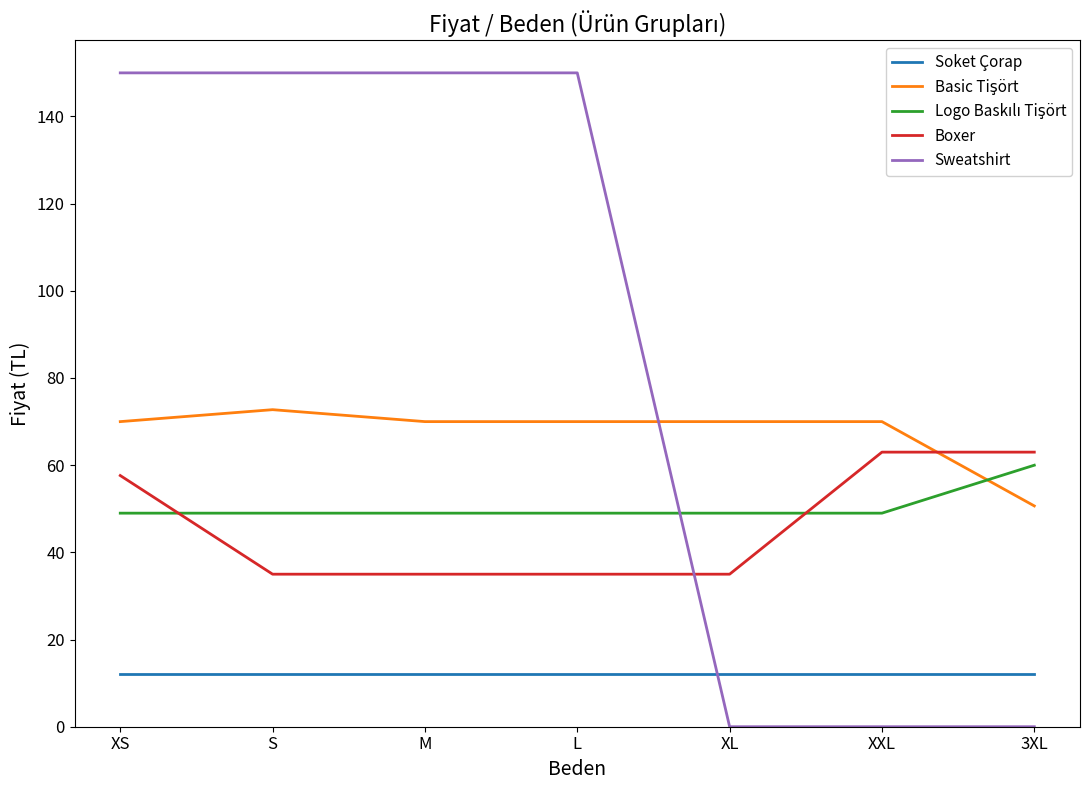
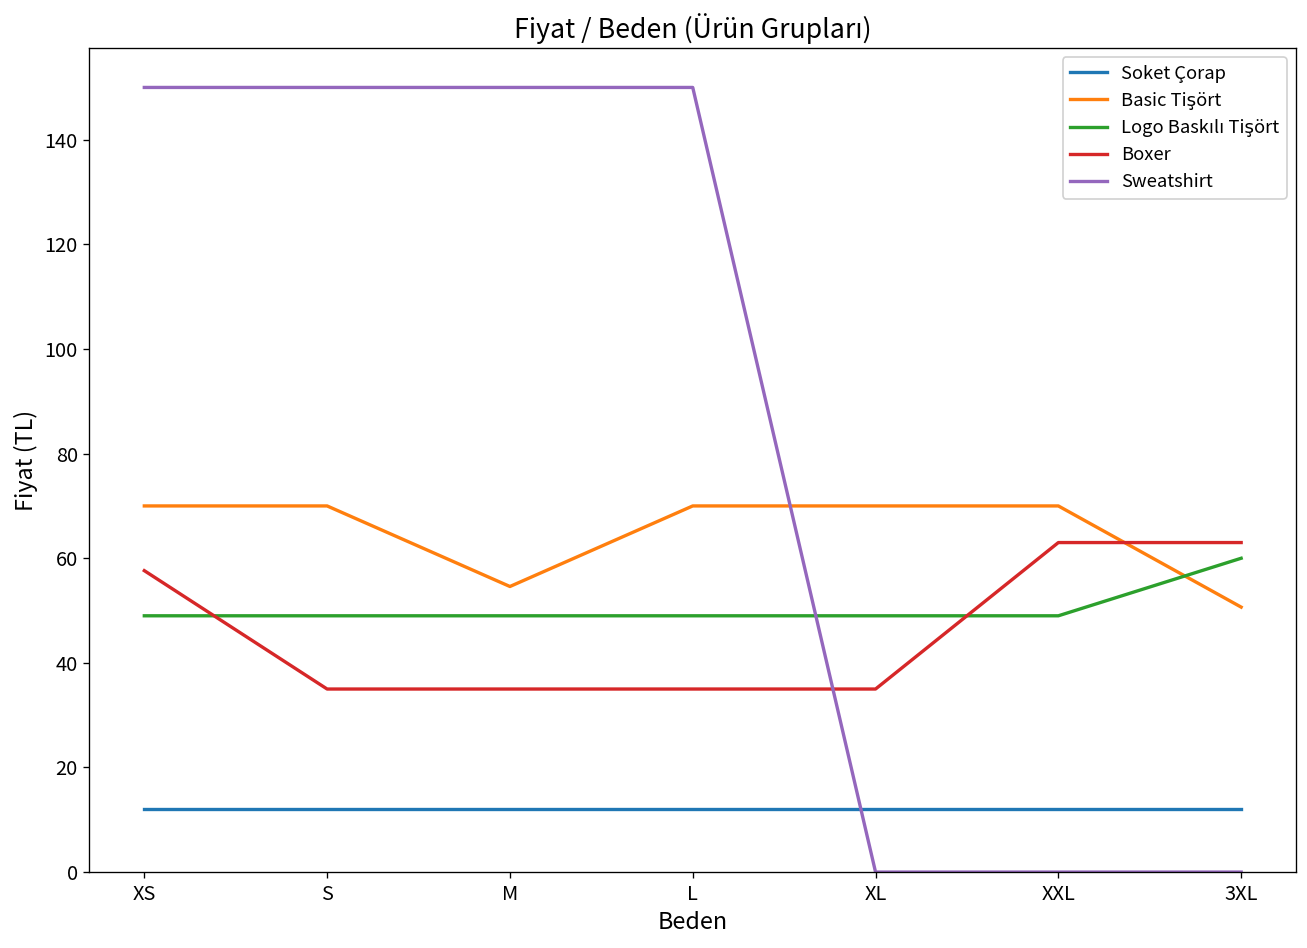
Basic Tişört, S: 73 -> 70
Basic Tişört, M: 70 -> 55
